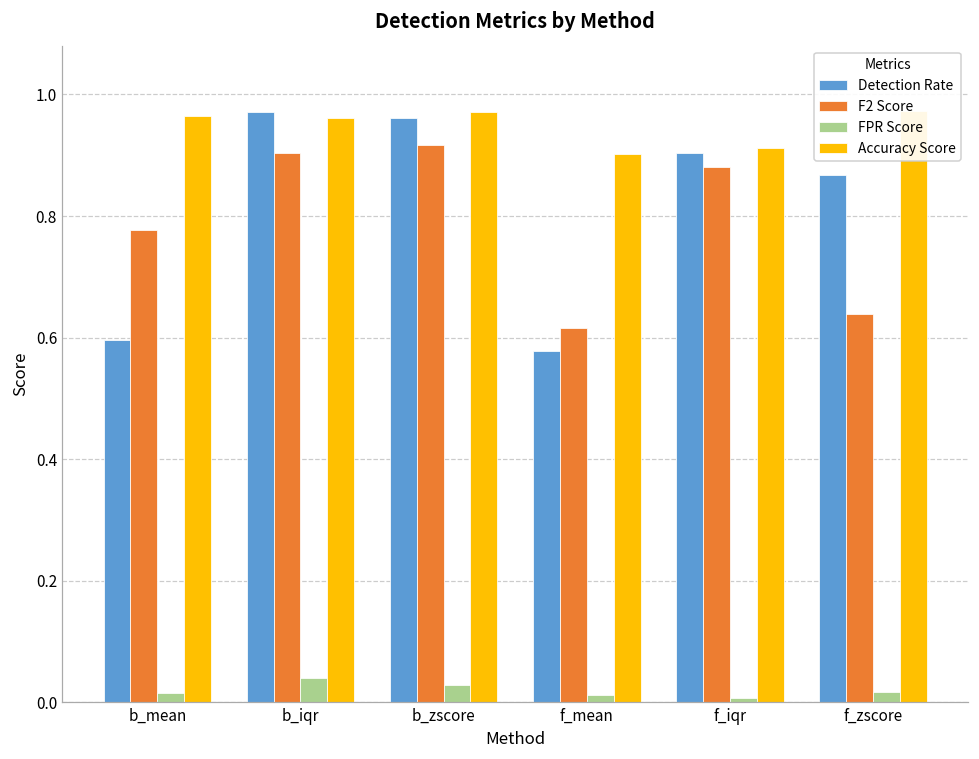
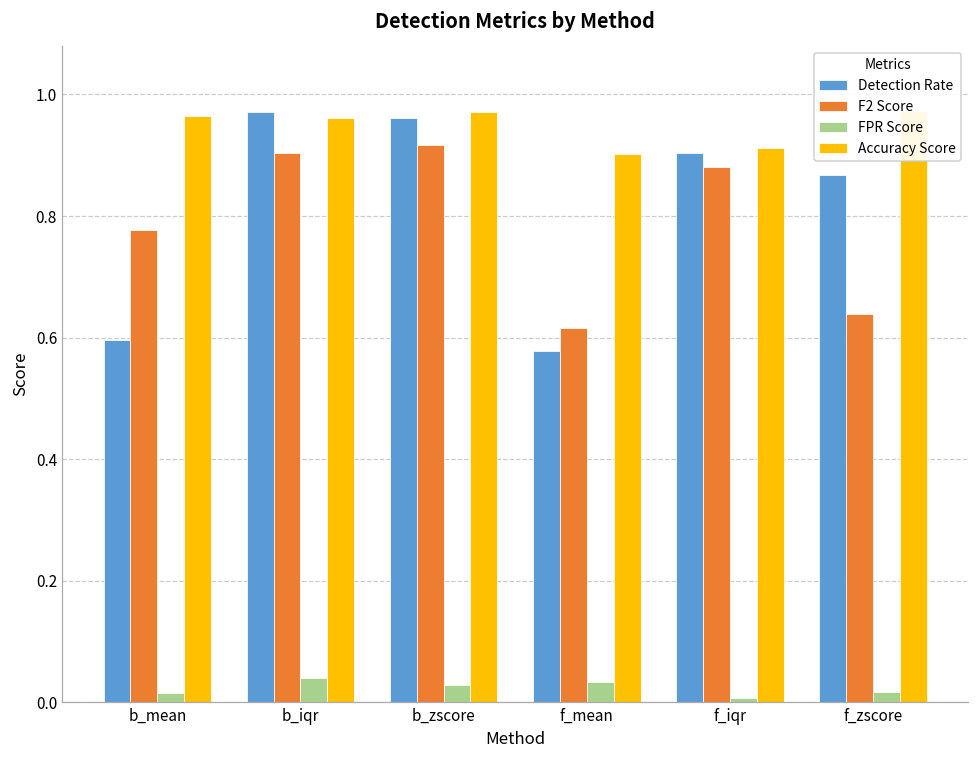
FPR Score, f_mean: 0.01 -> 0.03
